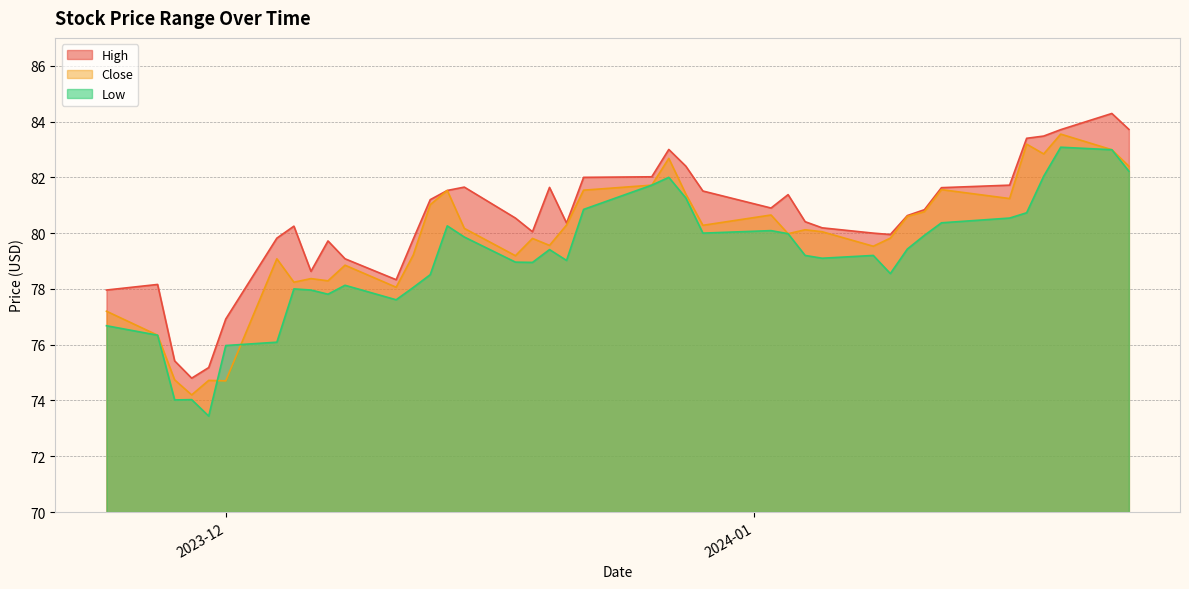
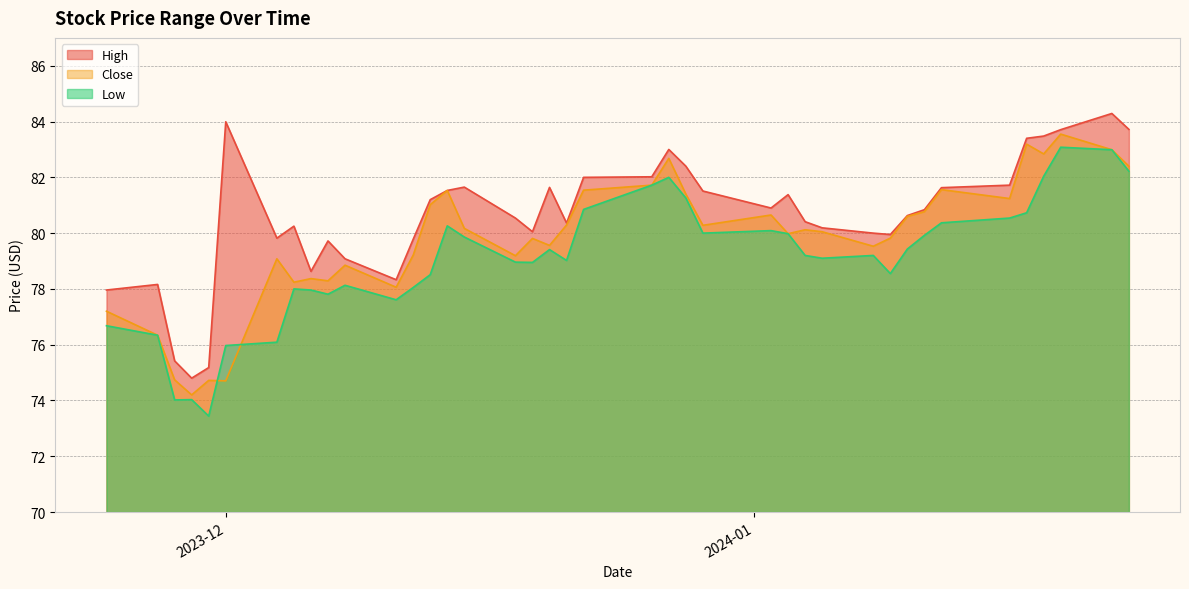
High, 2023-12: 76.9 -> 84.0
